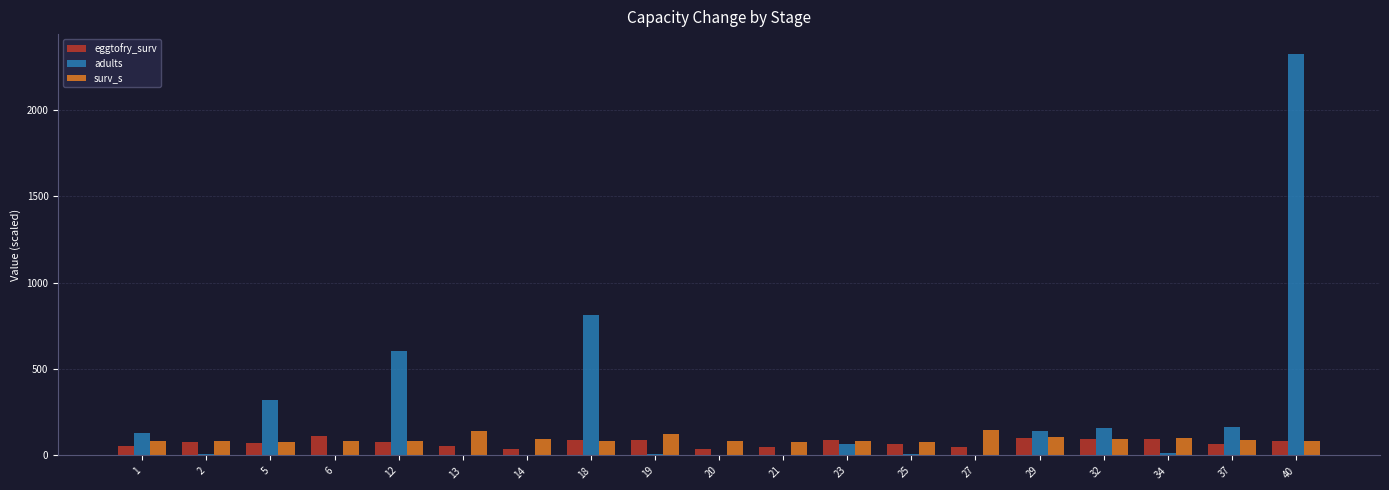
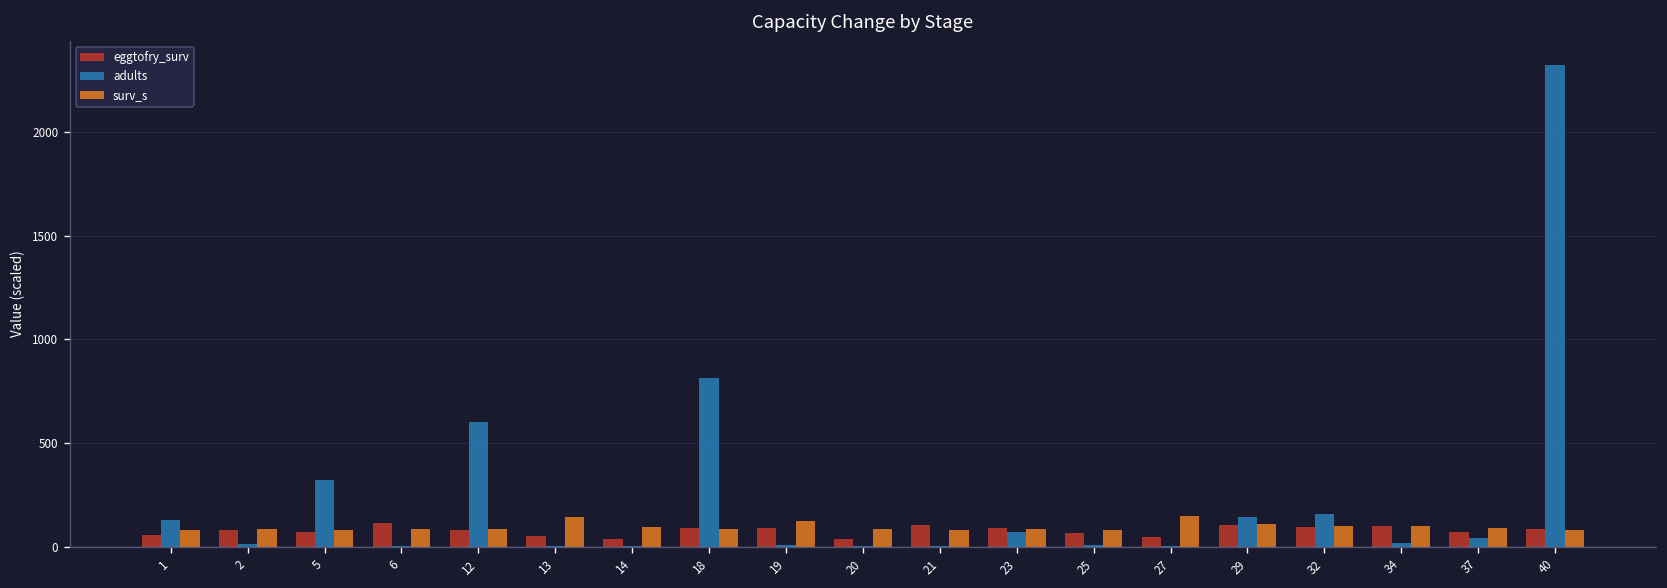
eggtofry_surv, 21: 50 -> 110
adults, 37: 160 -> 40
